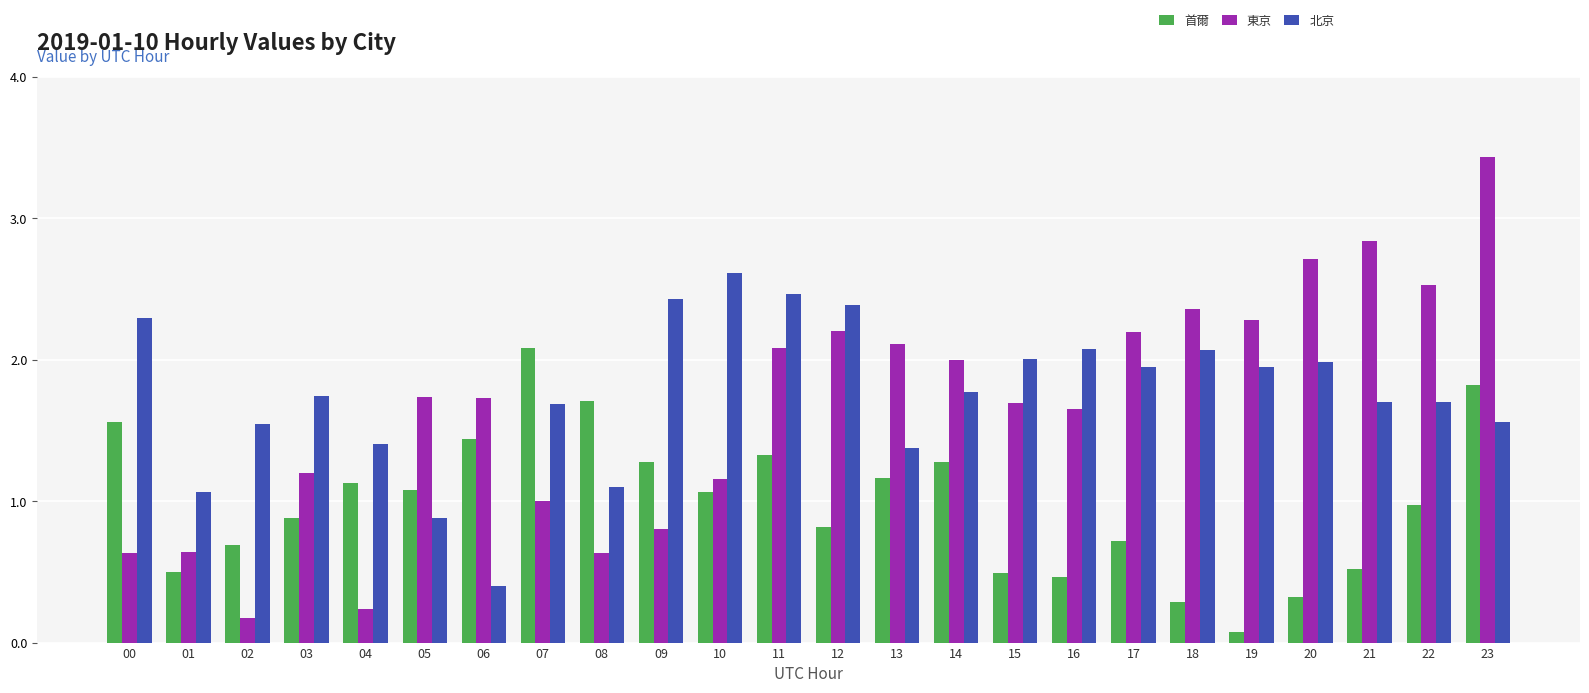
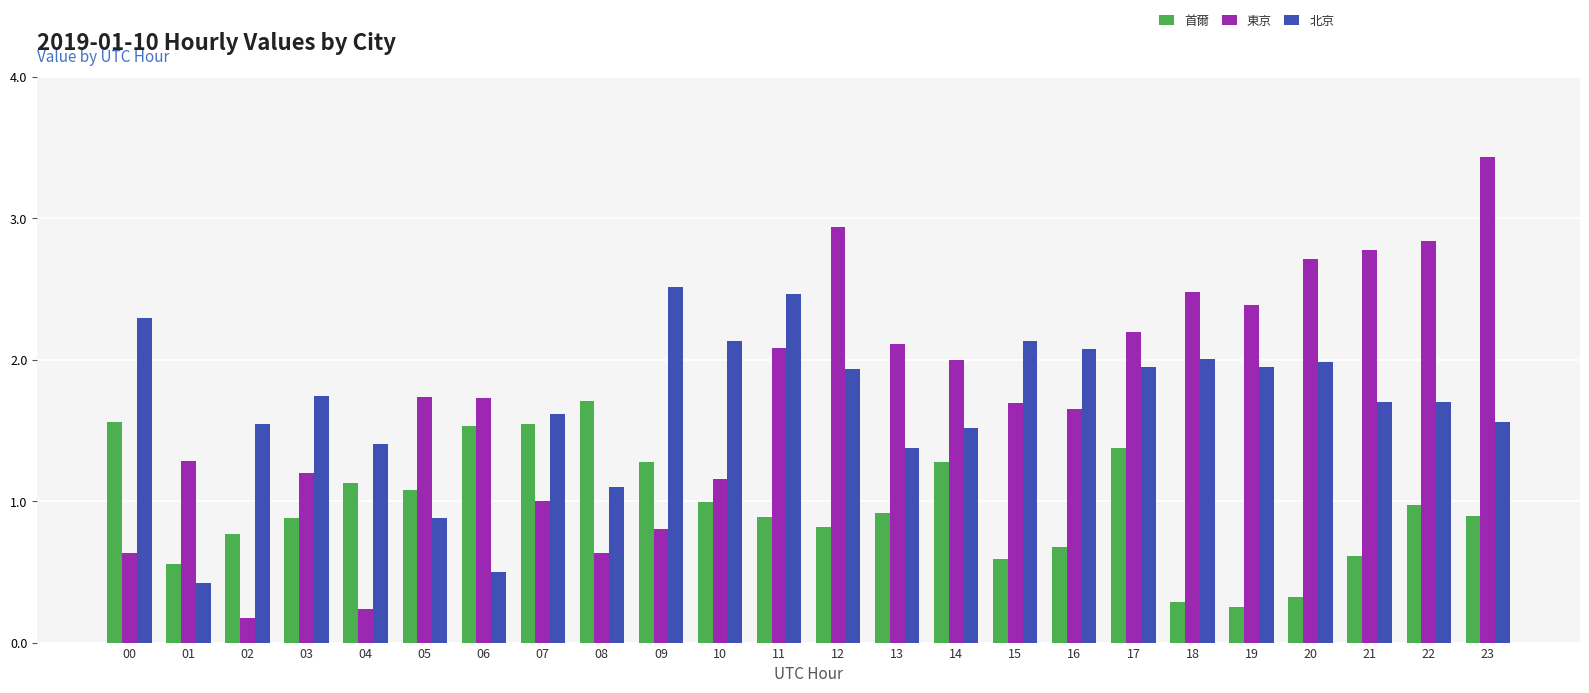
首爾, 01: 0.50 -> 0.55
東京, 01: 0.64 -> 1.28
北京, 01: 1.06 -> 0.42
首爾, 02: 0.69 -> 0.77
首爾, 06: 1.44 -> 1.53
北京, 06: 0.40 -> 0.50
首爾, 07: 2.08 -> 1.55
北京, 07: 1.69 -> 1.62
北京, 09: 2.43 -> 2.51
首爾, 10: 1.06 -> 1.00
北京, 10: 2.62 -> 2.13
首爾, 11: 1.33 -> 0.89
東京, 12: 2.20 -> 2.94
北京, 12: 2.39 -> 1.93
首爾, 13: 1.16 -> 0.91
北京, 14: 1.77 -> 1.52
首爾, 15: 0.49 -> 0.59
北京, 15: 2.00 -> 2.14
首爾, 16: 0.46 -> 0.67
首爾, 17: 0.71 -> 1.38
東京, 18: 2.36 -> 2.48
北京, 18: 2.07 -> 2.01
首爾, 19: 0.07 -> 0.25
東京, 19: 2.28 -> 2.39
首爾, 21: 0.52 -> 0.61
東京, 21: 2.84 -> 2.78
東京, 22: 2.53 -> 2.84
首爾, 23: 1.82 -> 0.89
